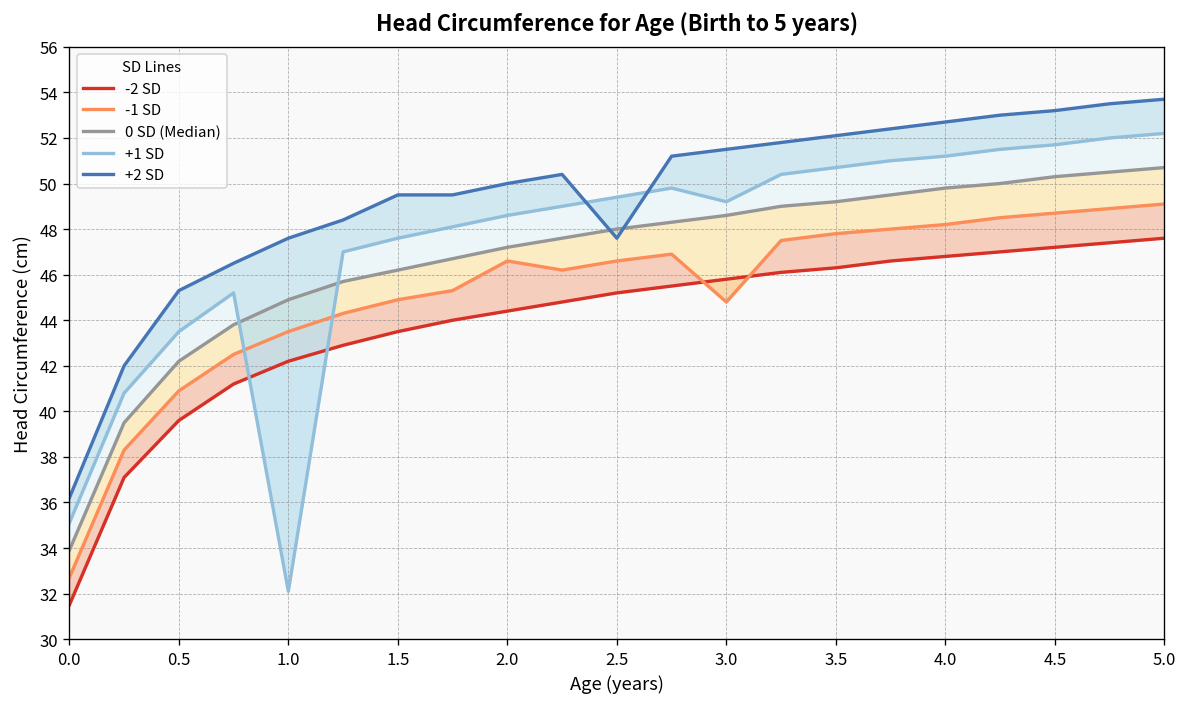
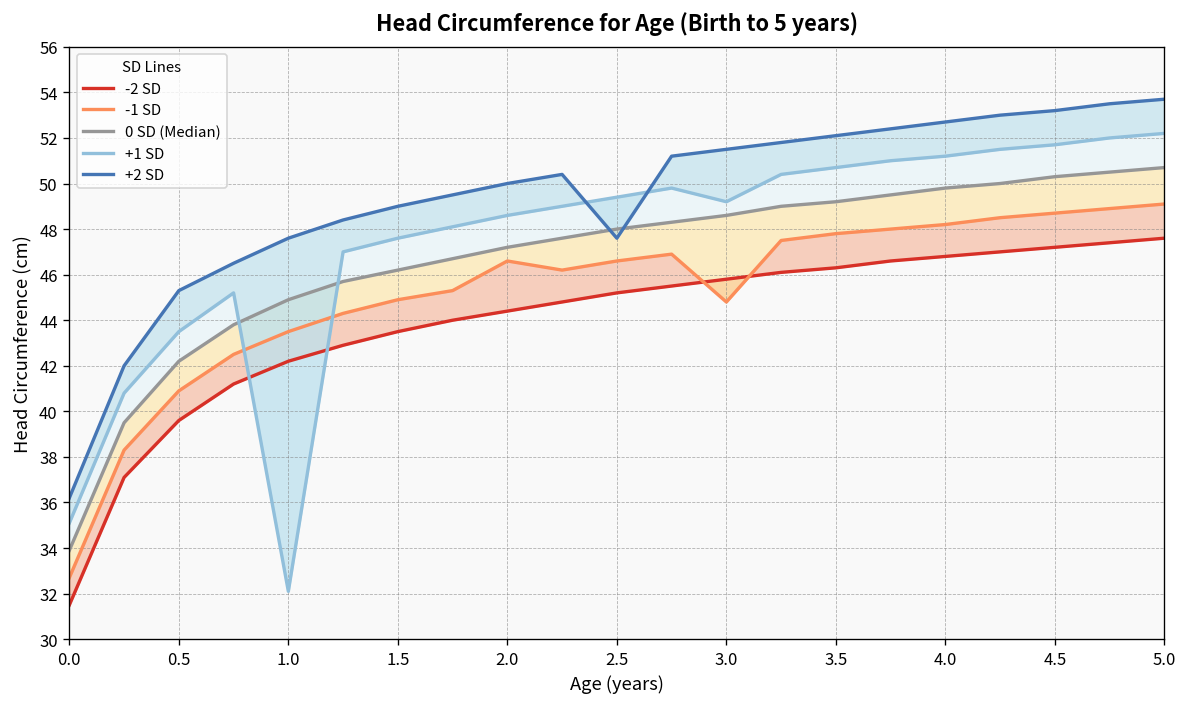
+2 SD, 1.5: 49.5 -> 49.0
